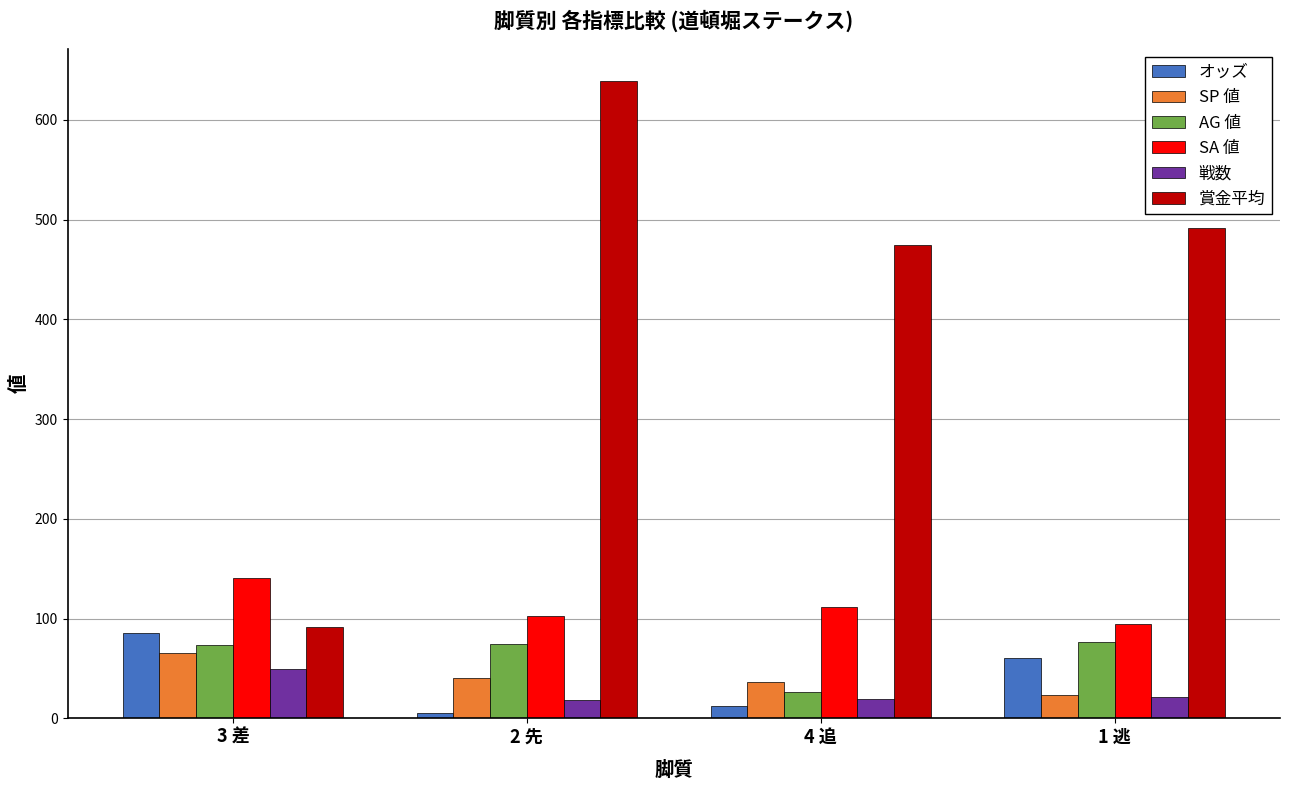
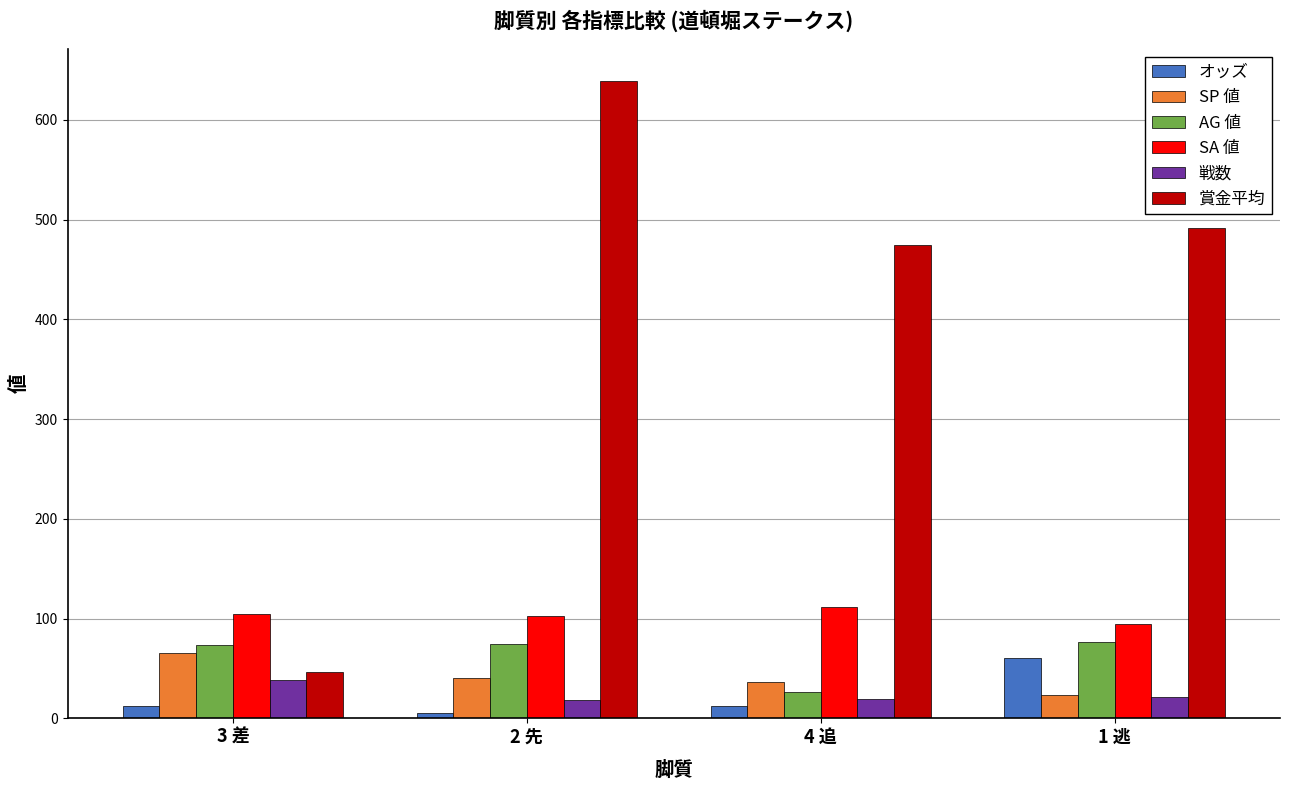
オッズ, 3 差: 90 -> 10
SA 値, 3 差: 140 -> 110
戦数, 3 差: 50 -> 40
賞金平均, 3 差: 90 -> 50
